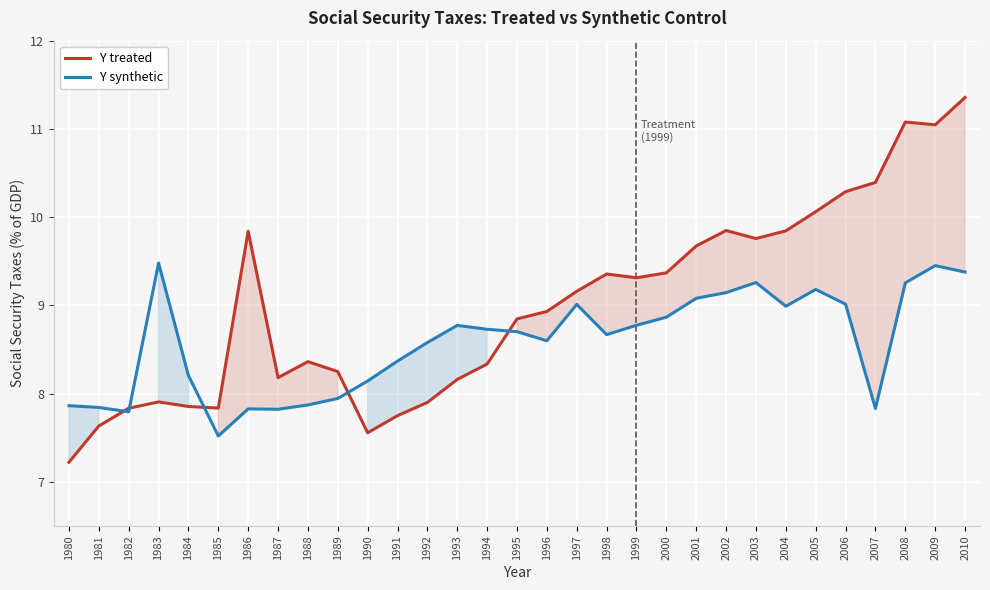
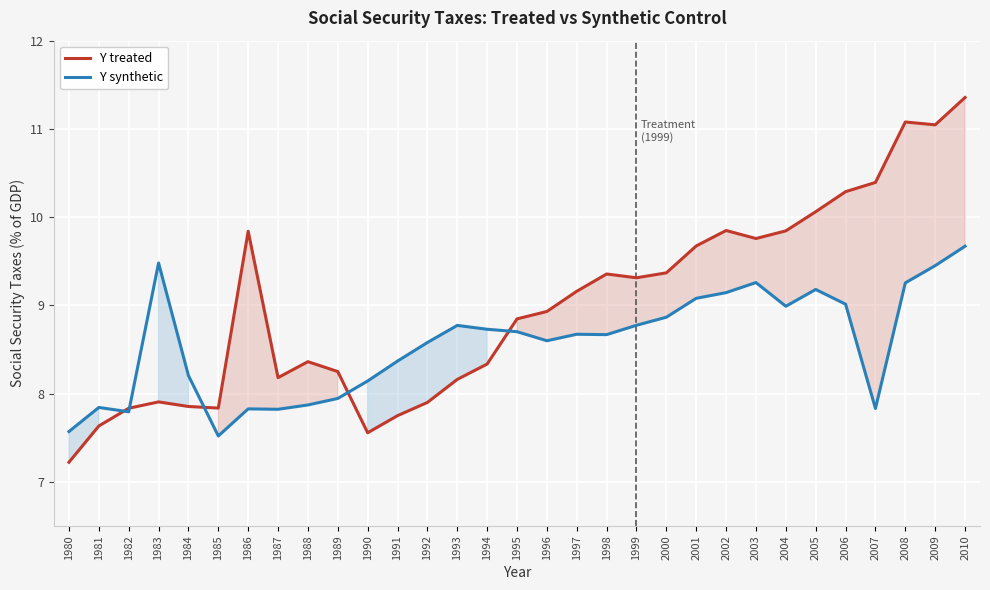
Y synthetic, 1980: 7.9 -> 7.6
Y synthetic, 1997: 9.0 -> 8.7
Y synthetic, 2010: 9.4 -> 9.7
